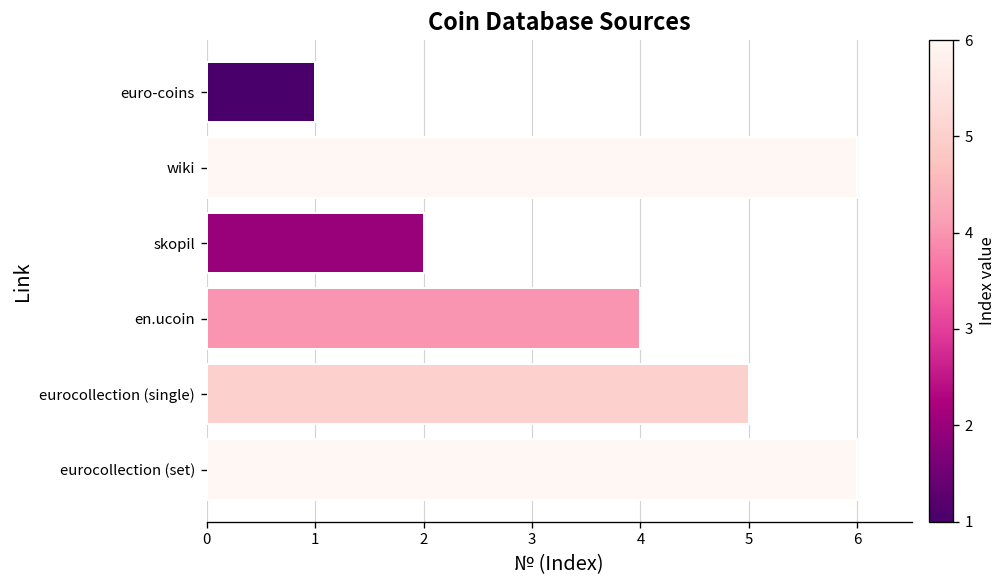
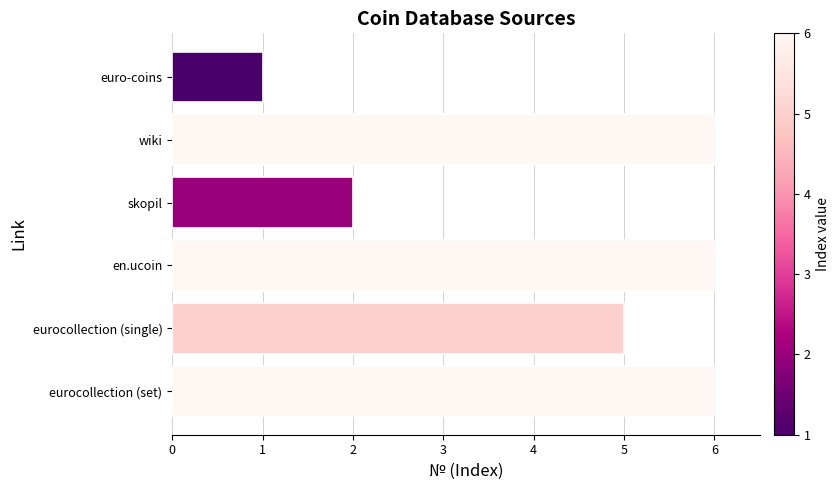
en.ucoin: 4 -> 6
